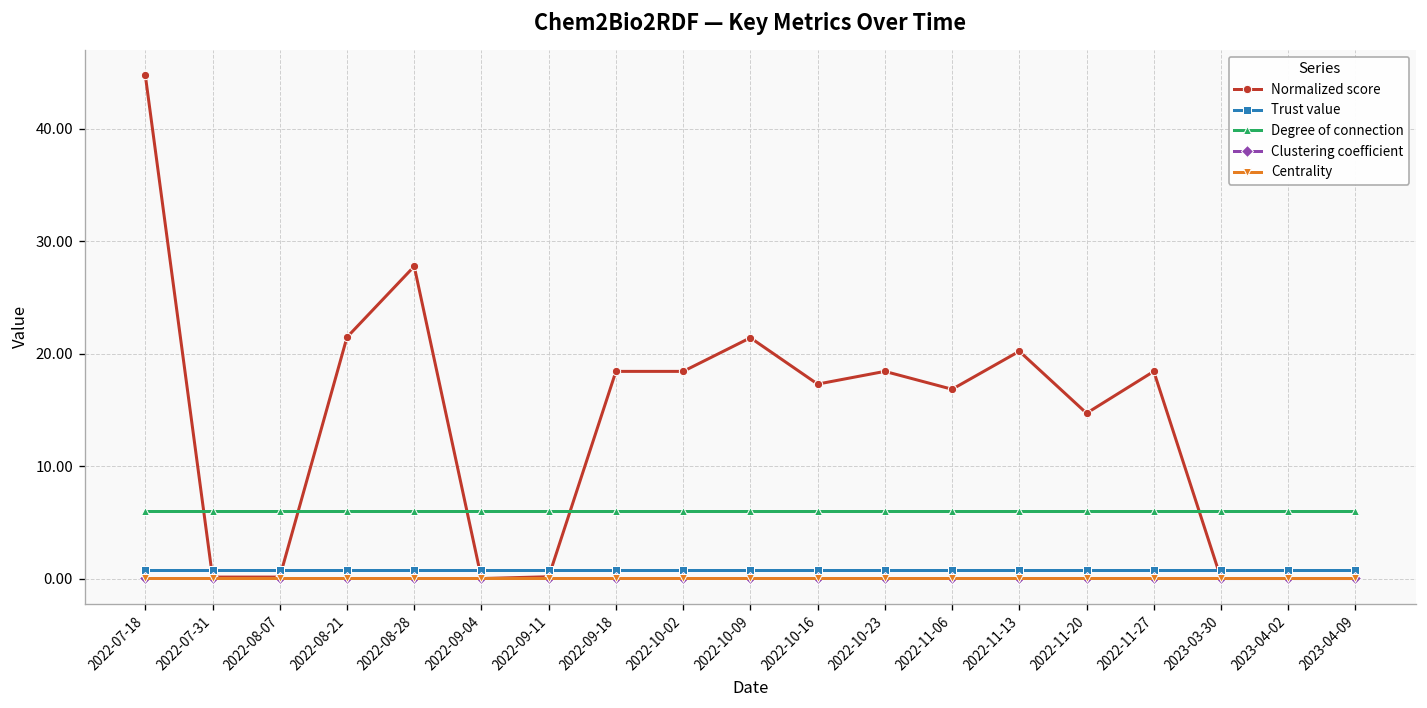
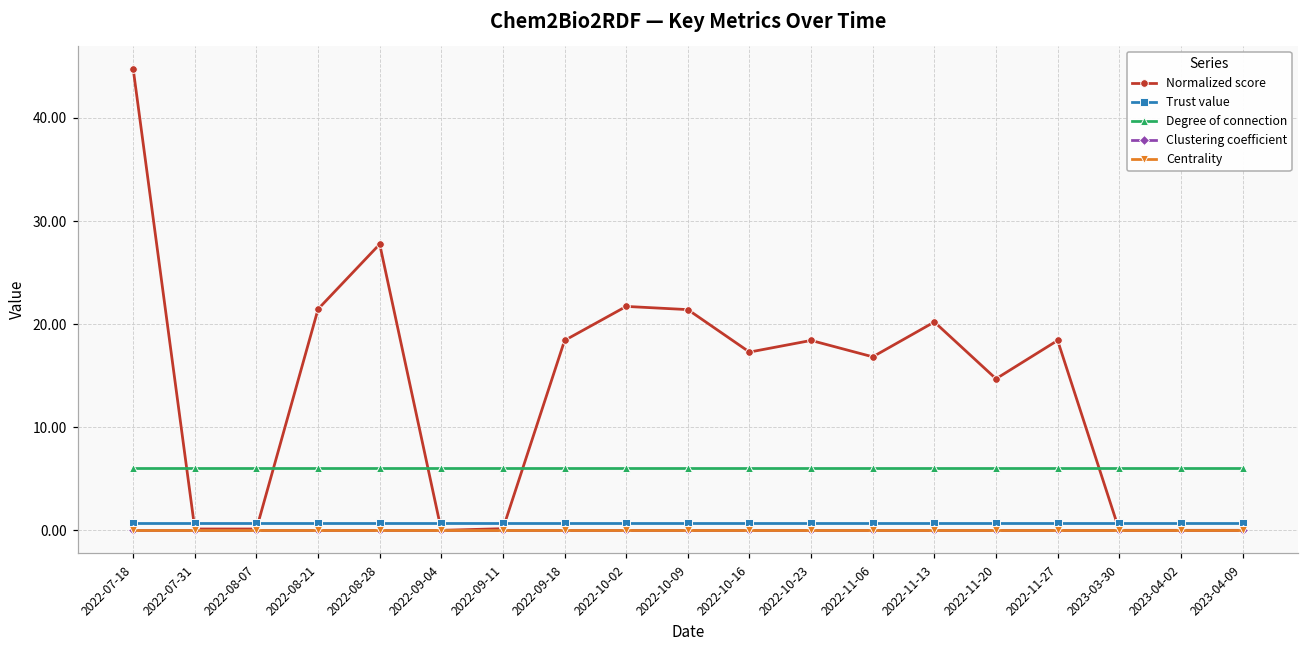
Normalized score, 2022-10-02: 18 -> 22
